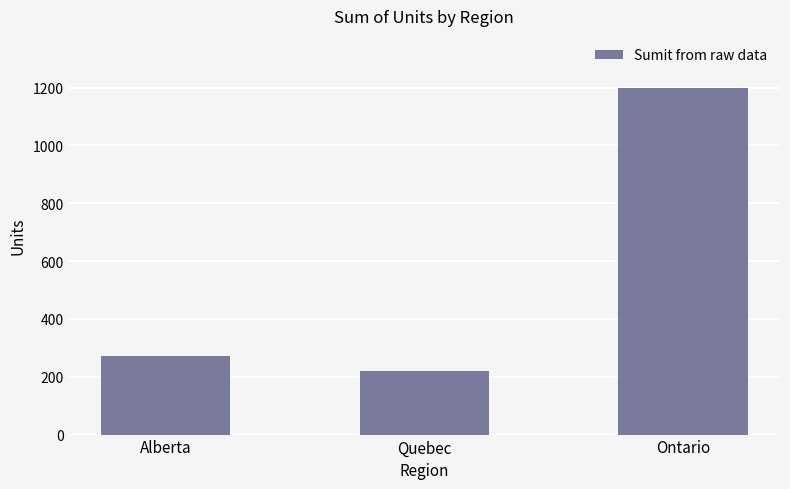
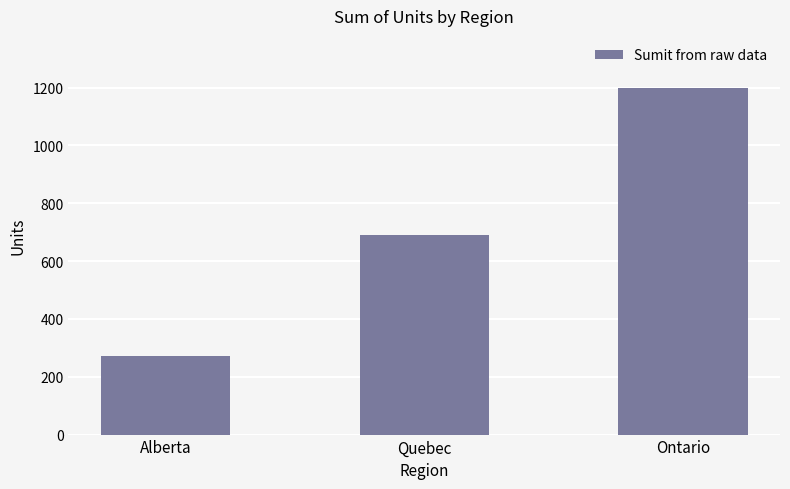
Quebec: 220 -> 690
